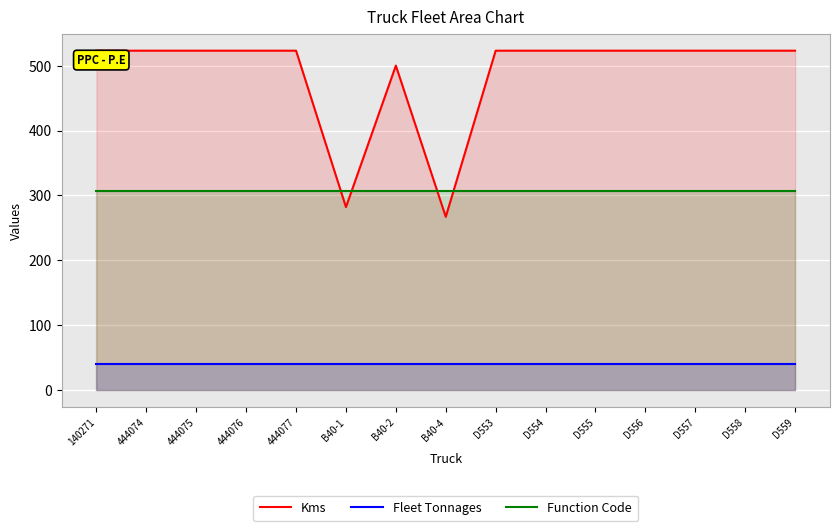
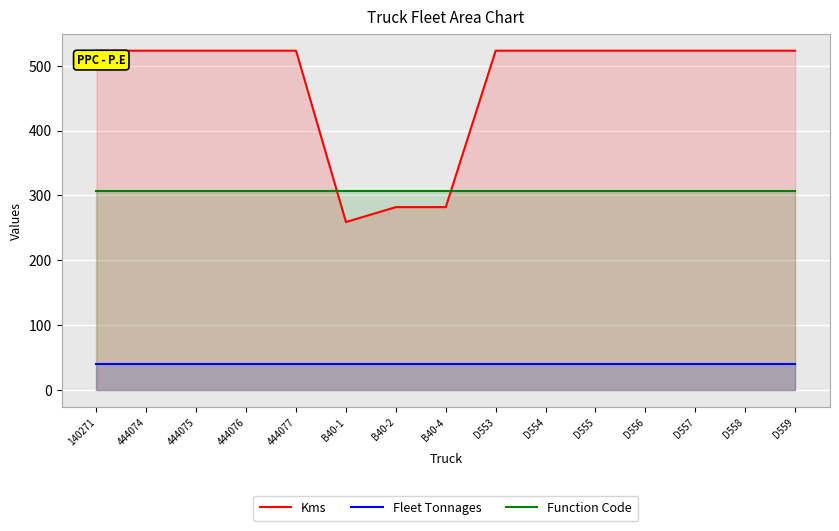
Kms, B40-1: 280 -> 260
Kms, B40-2: 500 -> 280
Kms, B40-4: 270 -> 280
